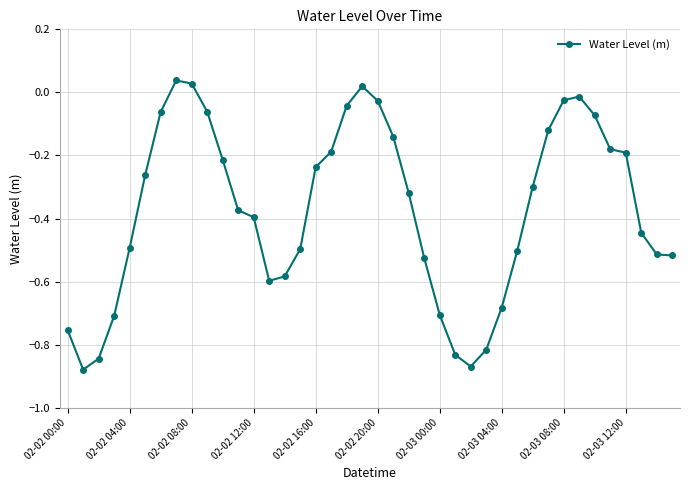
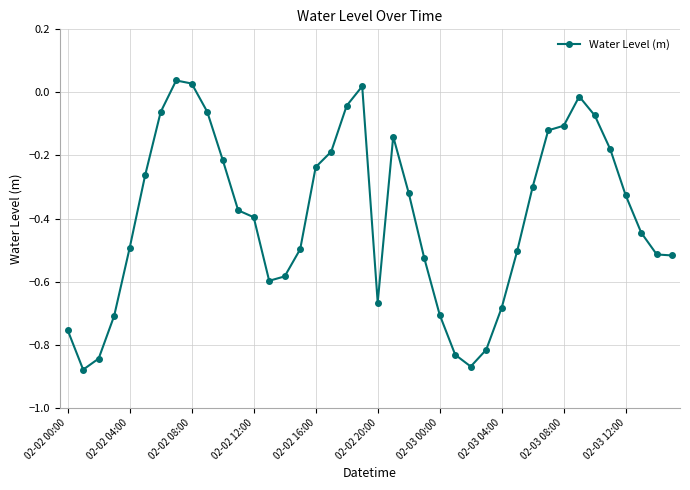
02-02 20:00: -0.03 -> -0.67
02-03 08:00: -0.02 -> -0.11
02-03 12:00: -0.19 -> -0.33
